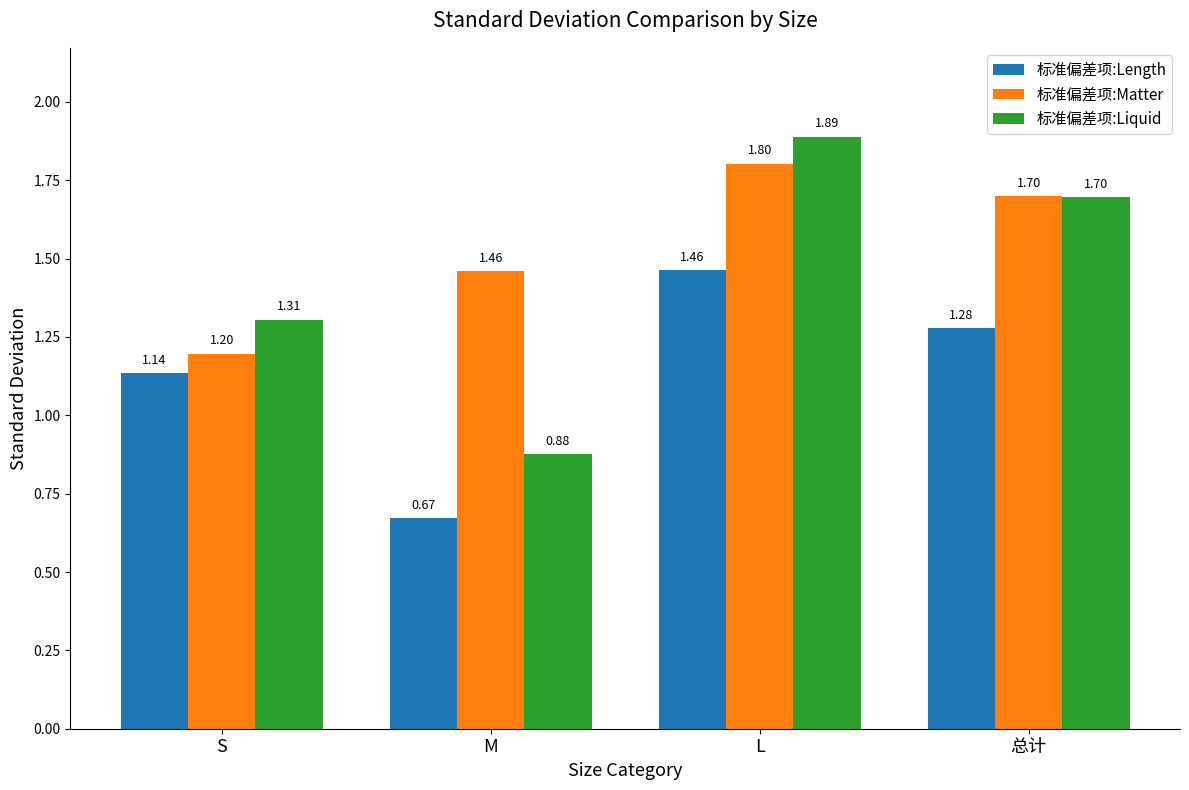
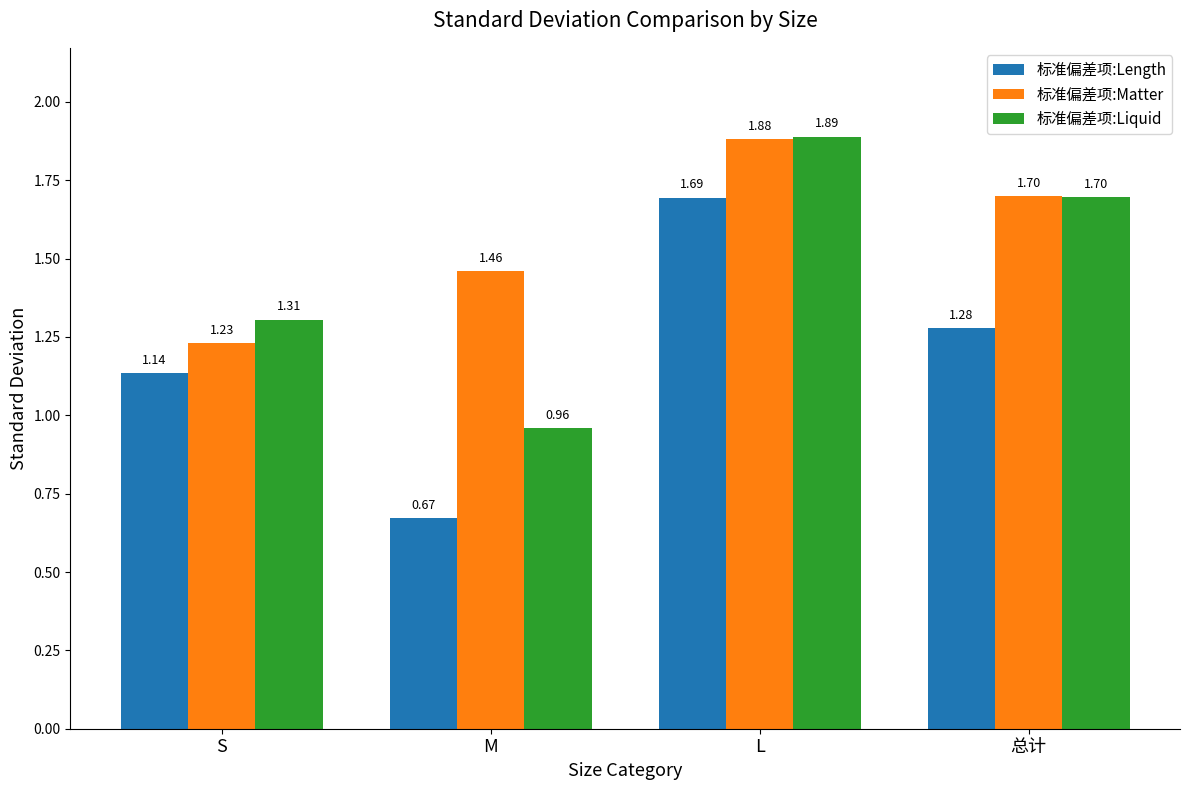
标准偏差项:Matter, S: 1.20 -> 1.23
标准偏差项:Liquid, M: 0.88 -> 0.96
标准偏差项:Length, L: 1.46 -> 1.69
标准偏差项:Matter, L: 1.80 -> 1.88
